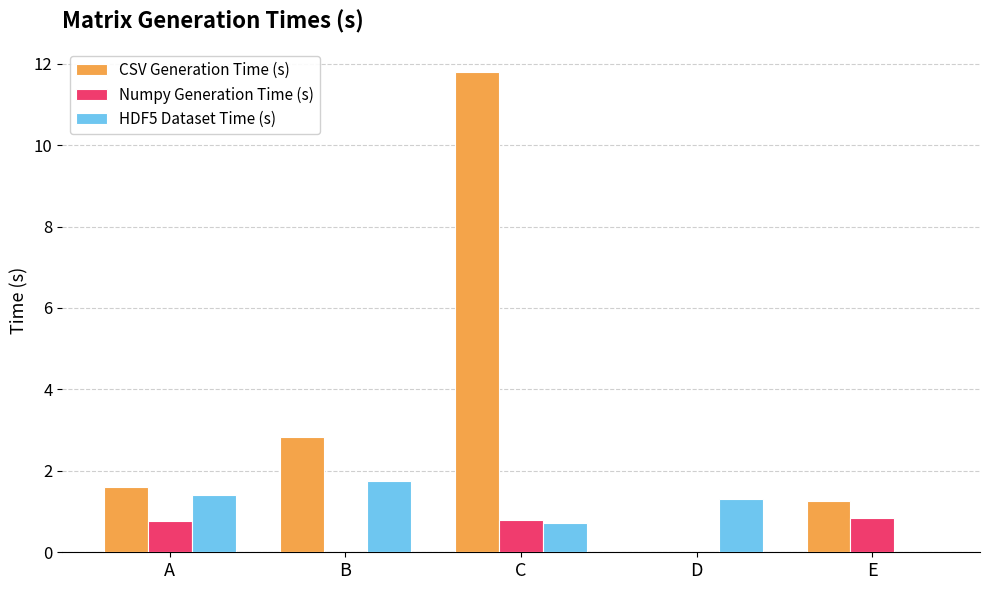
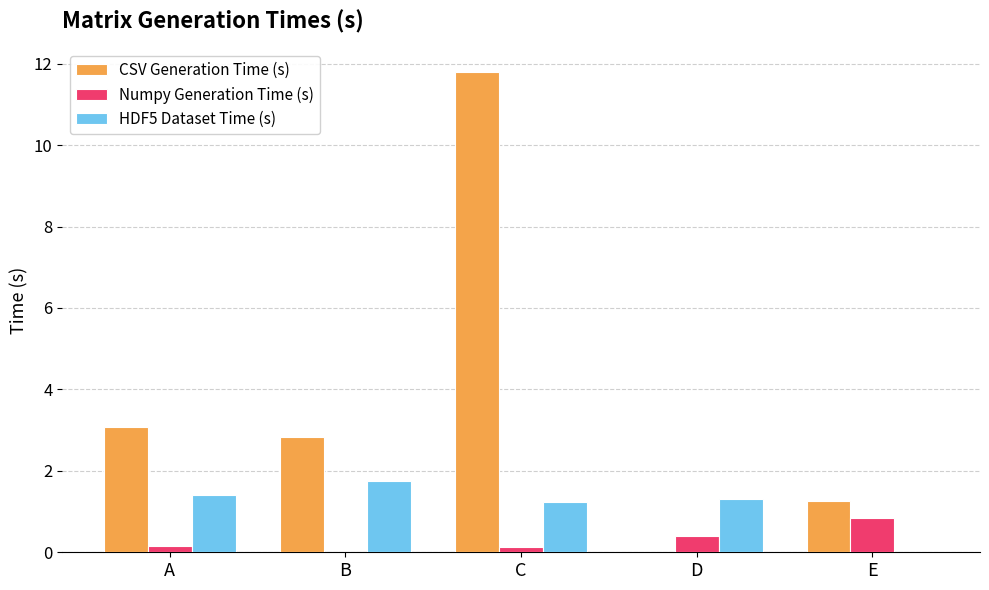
CSV Generation Time (s), A: 1.6 -> 3.1
Numpy Generation Time (s), A: 0.8 -> 0.1
Numpy Generation Time (s), C: 0.8 -> 0.1
HDF5 Dataset Time (s), C: 0.7 -> 1.2
Numpy Generation Time (s), D: 0.0 -> 0.4
